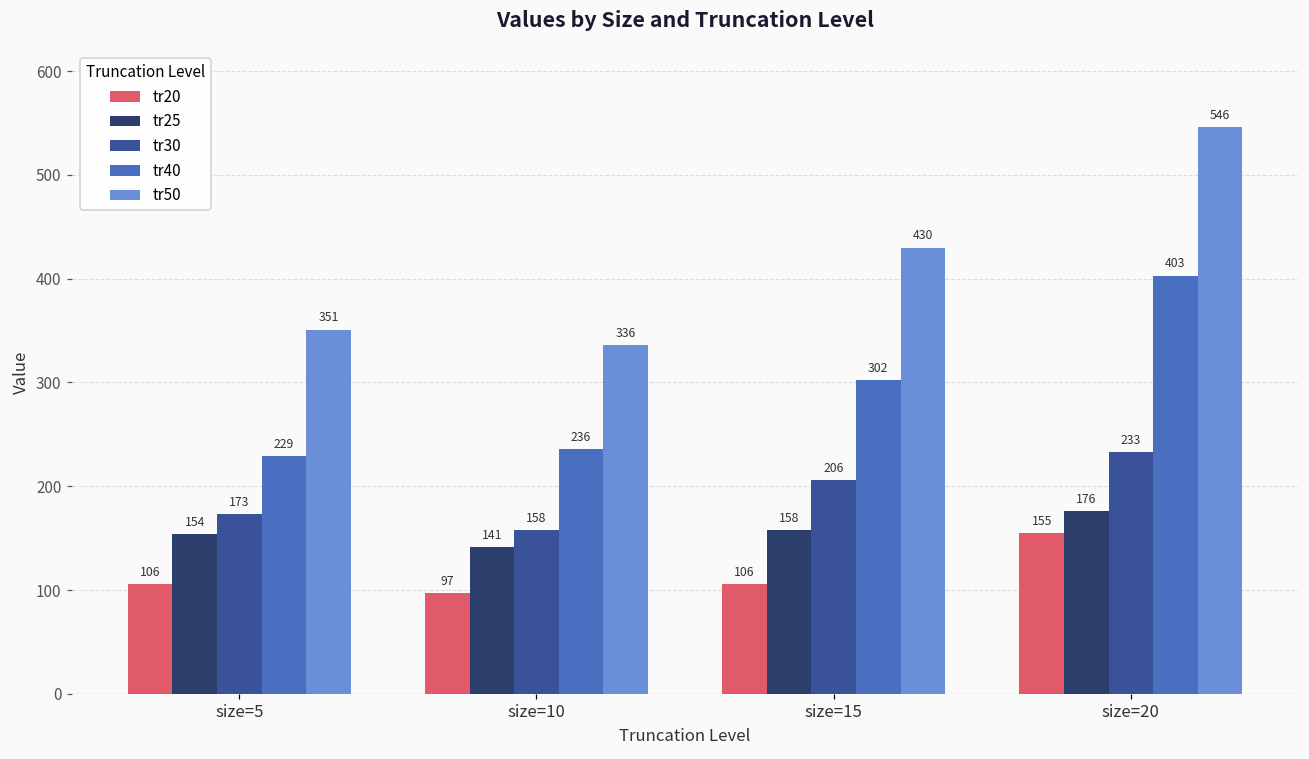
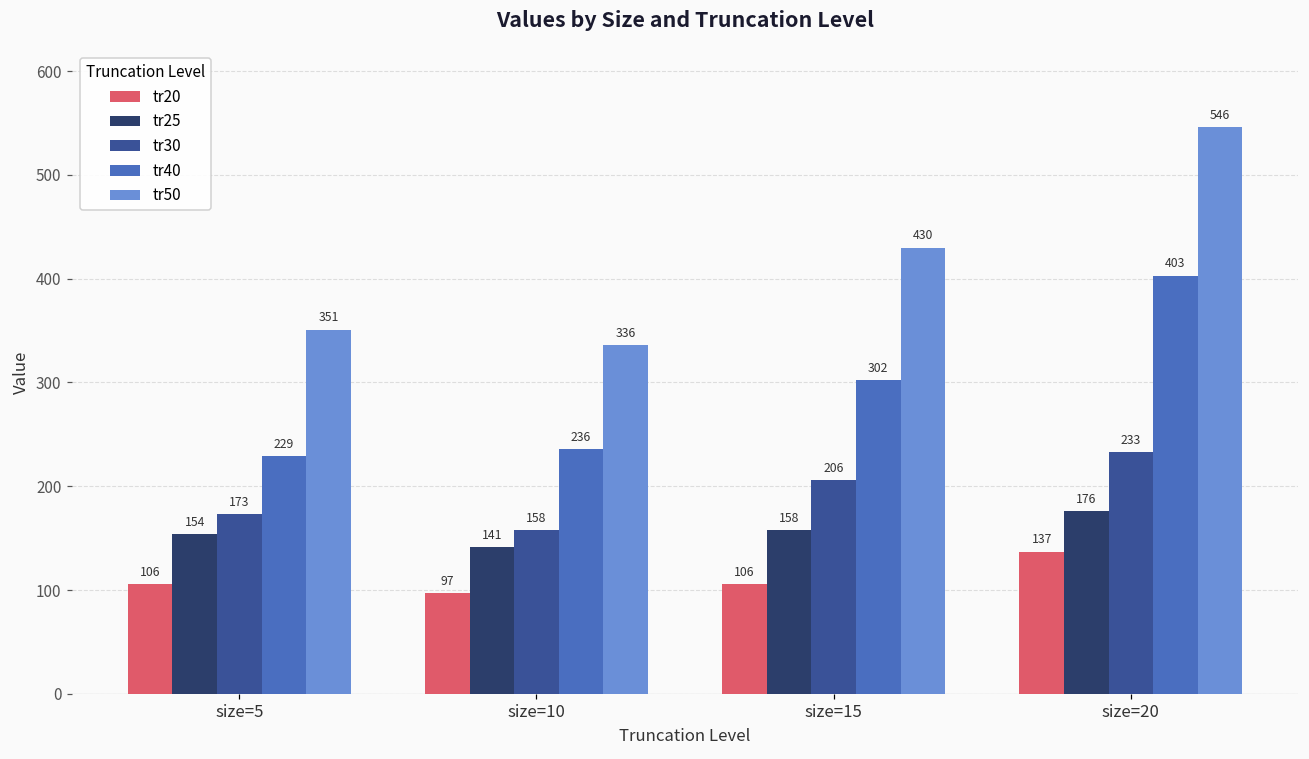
tr20, size=20: 155 -> 137
